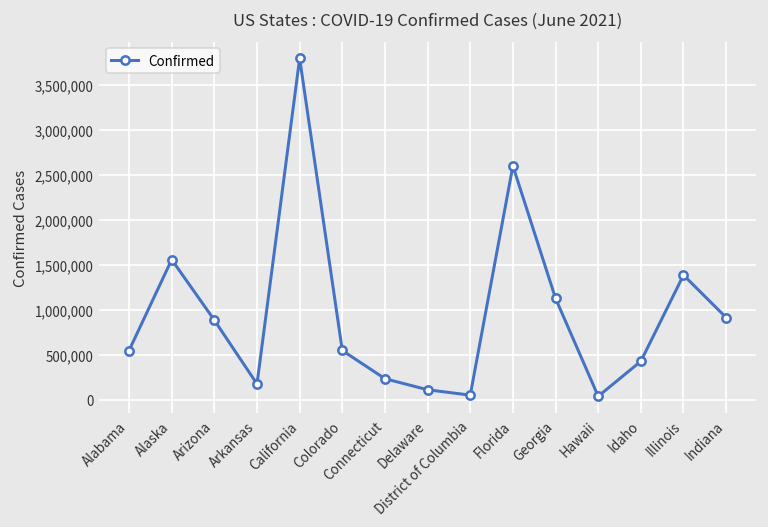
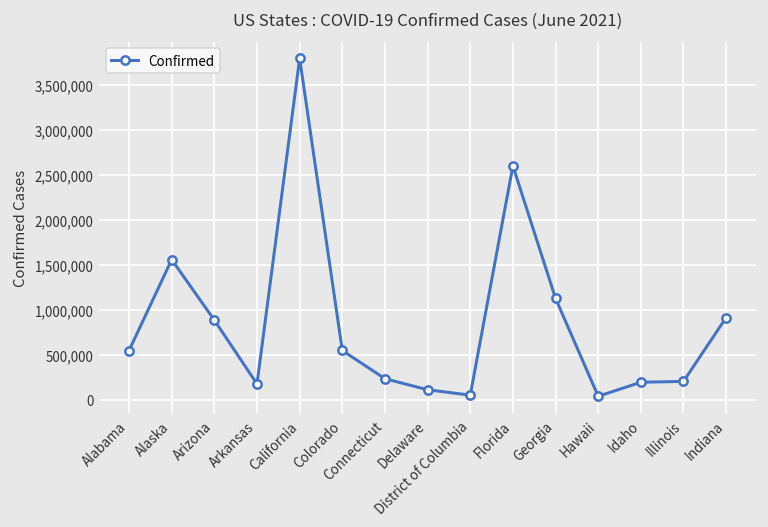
Idaho: 400,000 -> 200,000
Illinois: 1,400,000 -> 200,000
